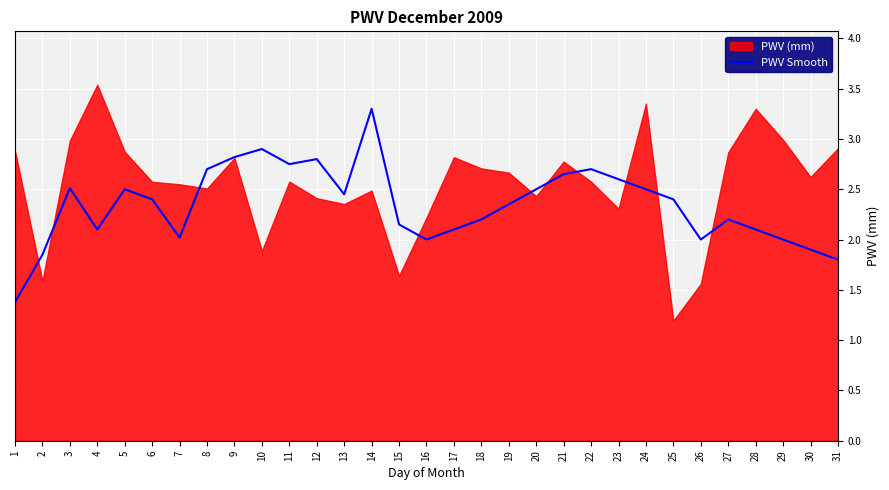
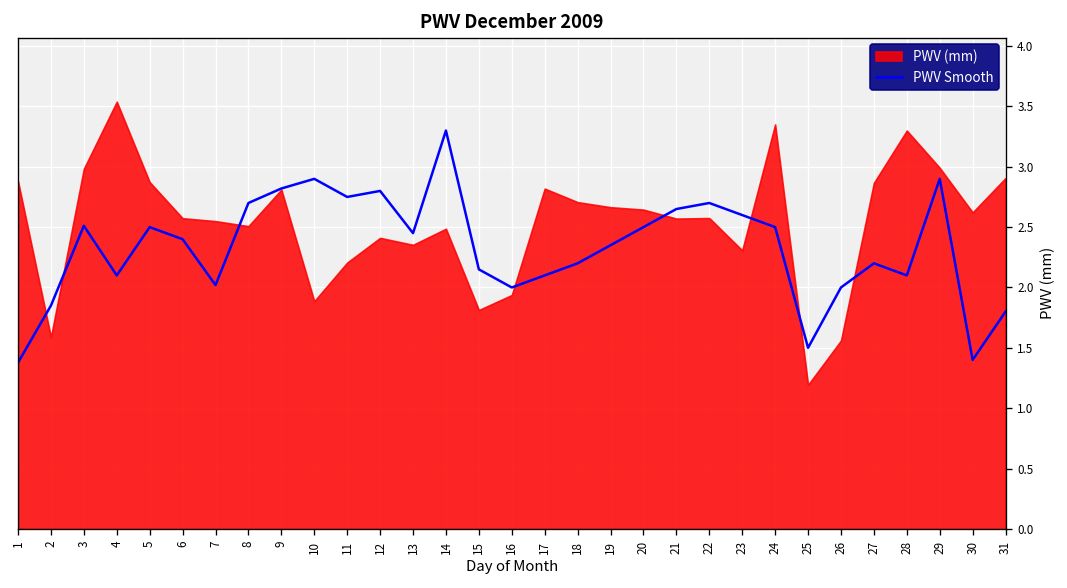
PWV (mm), 11: 2.58 -> 2.21
PWV (mm), 15: 1.64 -> 1.81
PWV (mm), 16: 2.22 -> 1.94
PWV (mm), 20: 2.43 -> 2.65
PWV (mm), 21: 2.78 -> 2.57
PWV Smooth, 25: 2.4 -> 1.5
PWV Smooth, 29: 2.0 -> 2.9
PWV Smooth, 30: 1.9 -> 1.4
